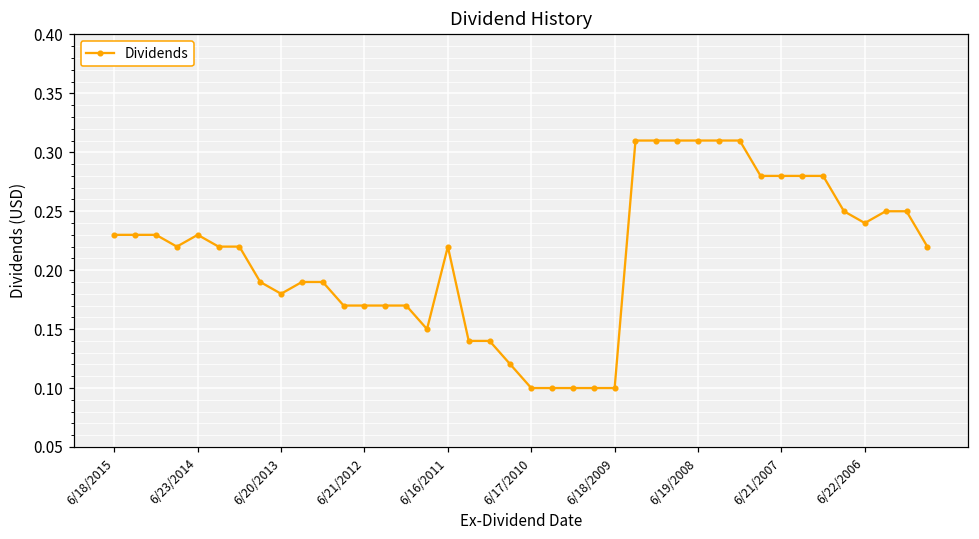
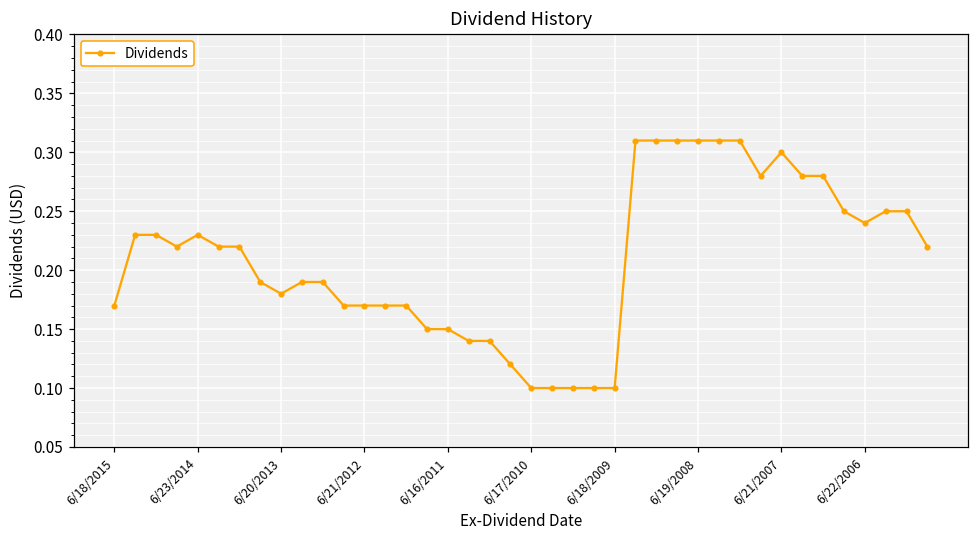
6/18/2015: 0.23 -> 0.17
6/16/2011: 0.22 -> 0.15
6/21/2007: 0.28 -> 0.30
